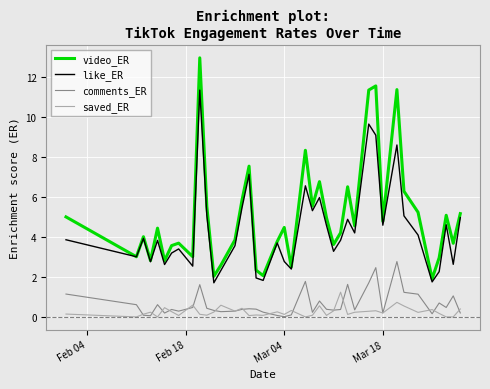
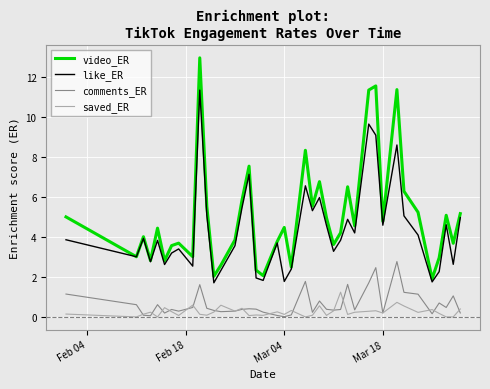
like_ER, Mar 04: 2.8 -> 1.8
